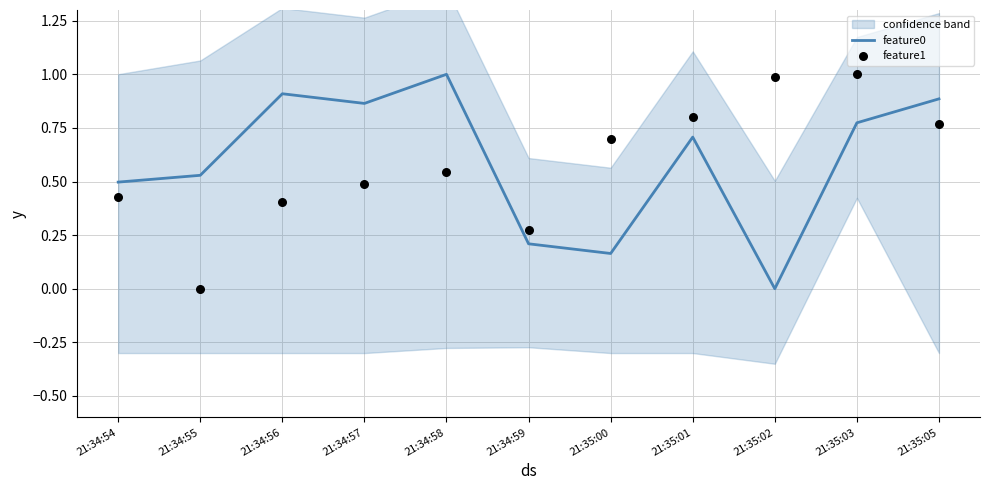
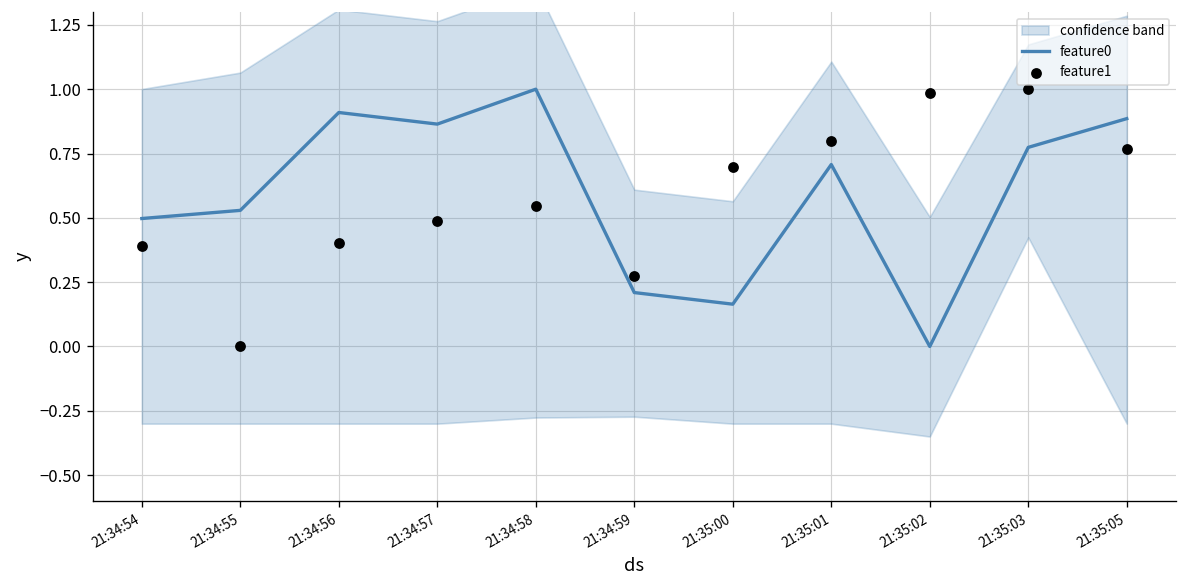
feature1, 21:34:54: 0.43 -> 0.39
